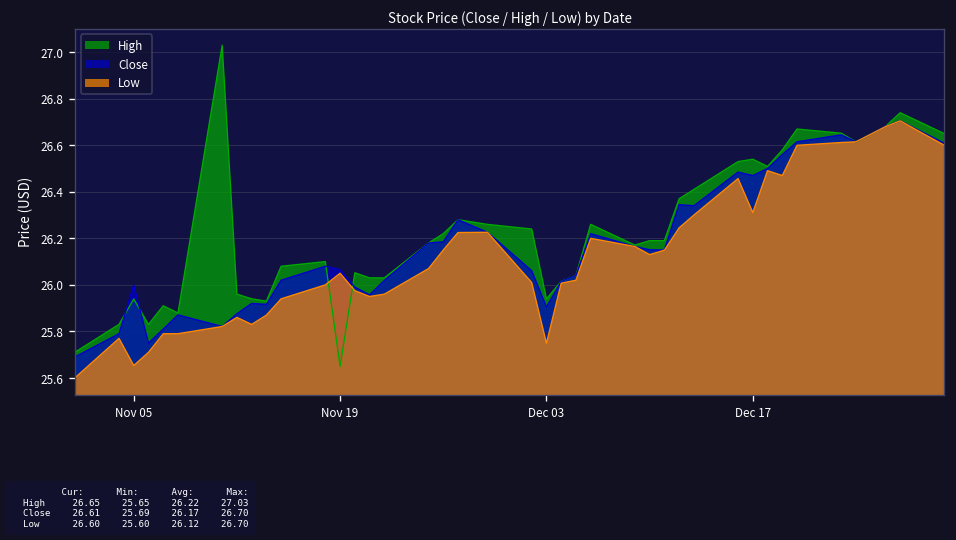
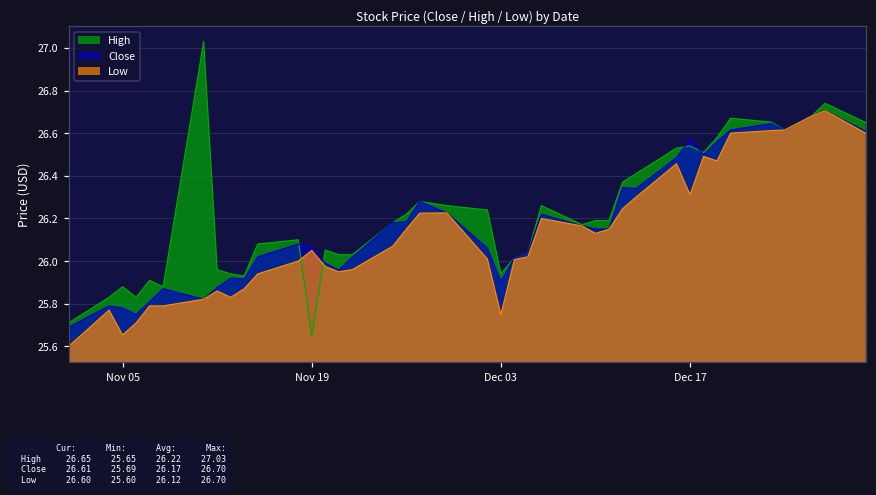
High, Nov 05: 25.94 -> 25.88
Close, Nov 05: 26.00 -> 25.78
Close, Dec 17: 26.47 -> 26.57
